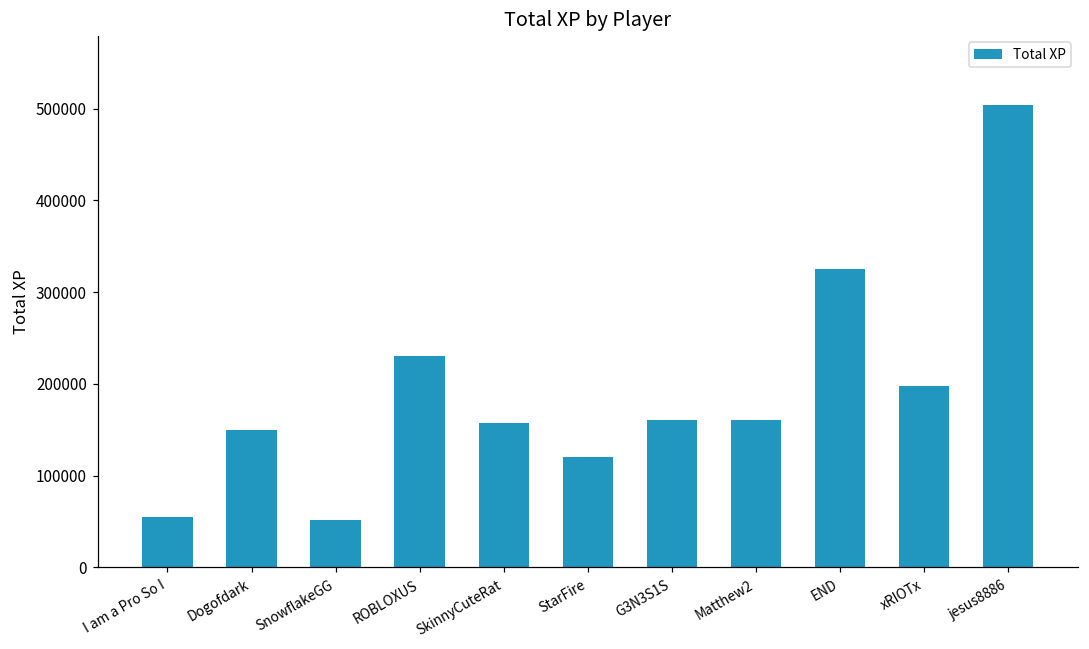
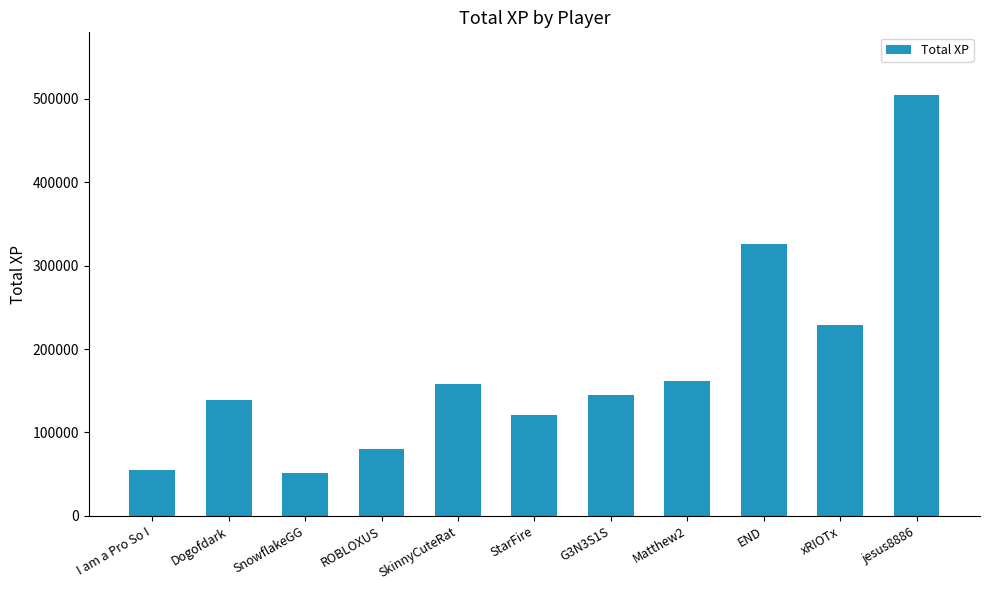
Dogofdark: 150000 -> 140000
ROBLOXUS: 230000 -> 80000
G3N3S1S: 160000 -> 150000
xRIOTx: 200000 -> 230000
